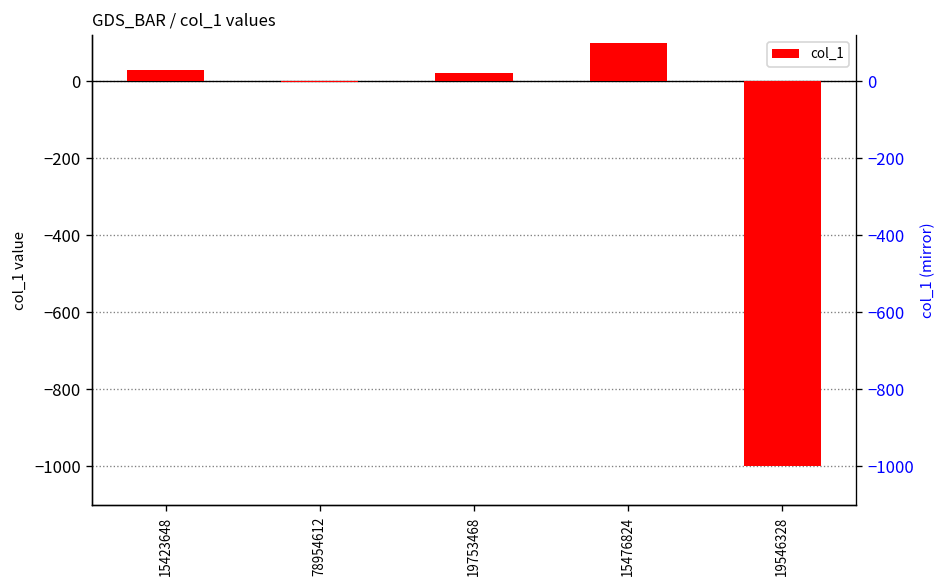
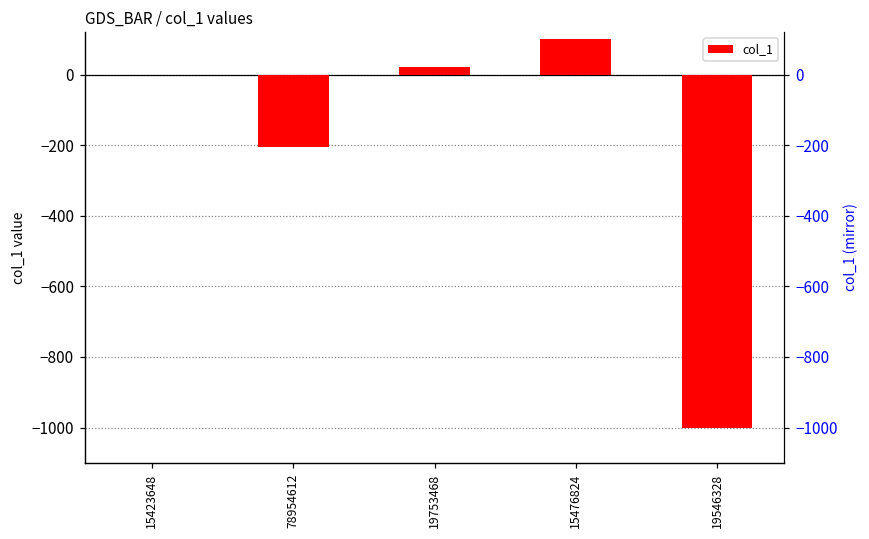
15423648: 30 -> 0
78954612: 0 -> -200
